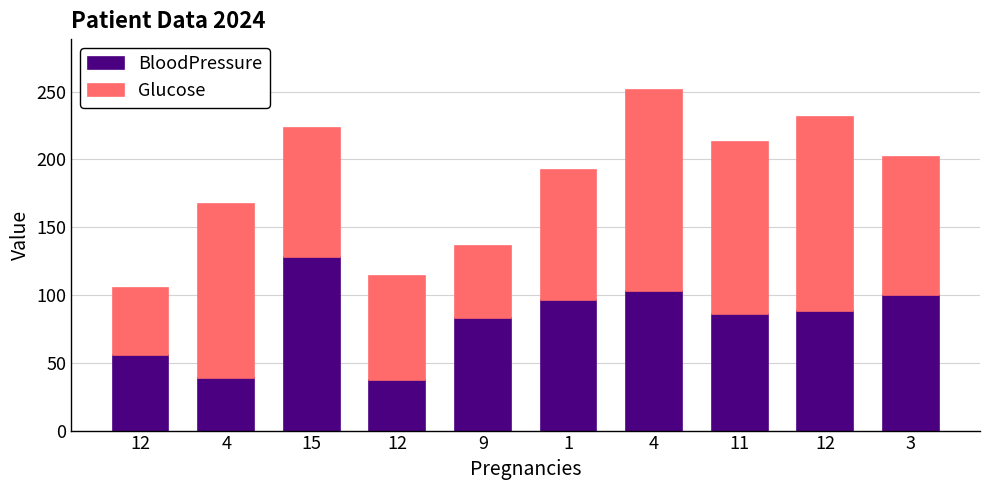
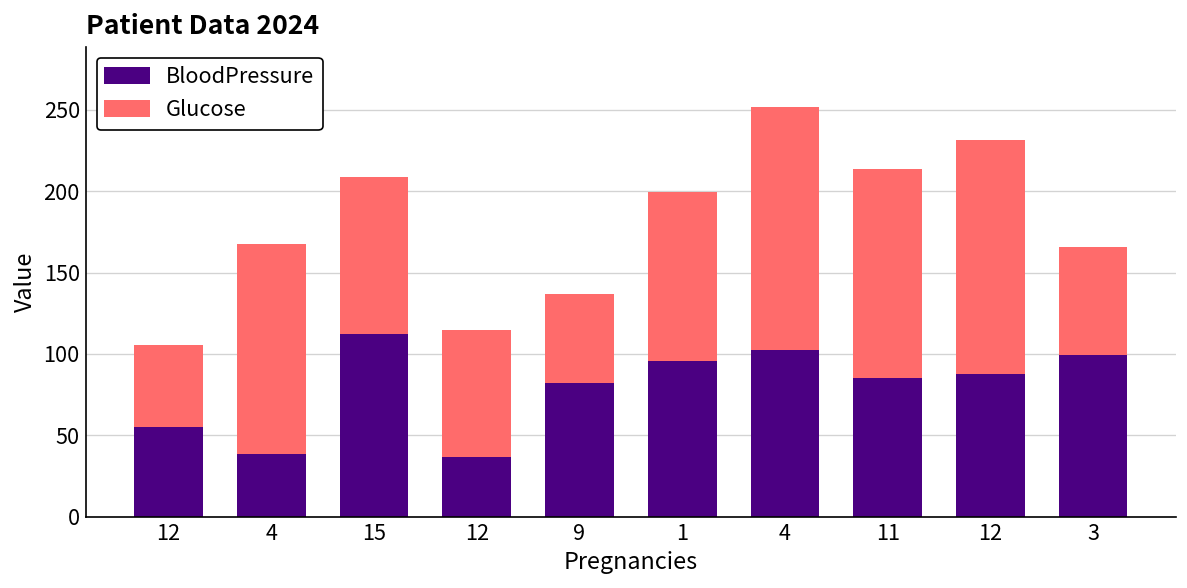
BloodPressure, 15: 128 -> 113
Glucose, 1: 96 -> 103
Glucose, 3: 102 -> 65
